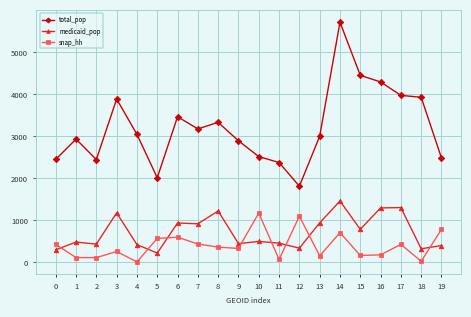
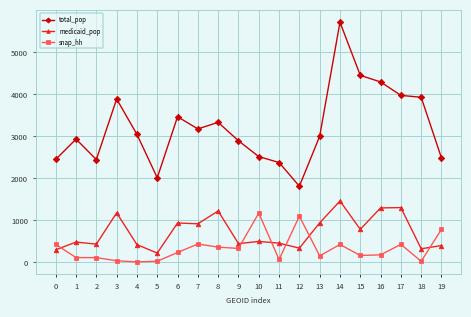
snap_hh, 3: 300 -> 0
snap_hh, 5: 600 -> 0
snap_hh, 6: 600 -> 200
snap_hh, 14: 700 -> 400
